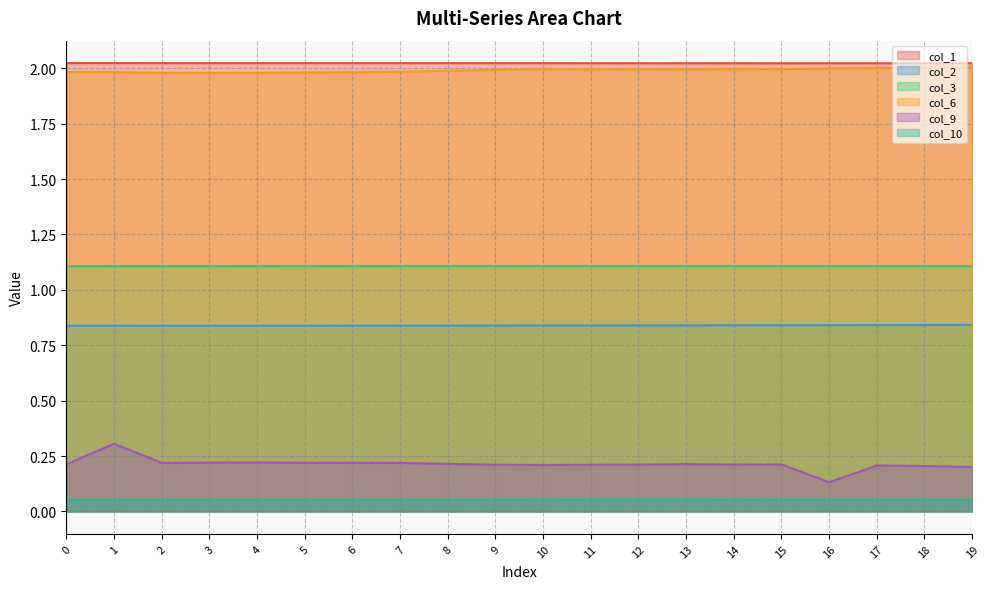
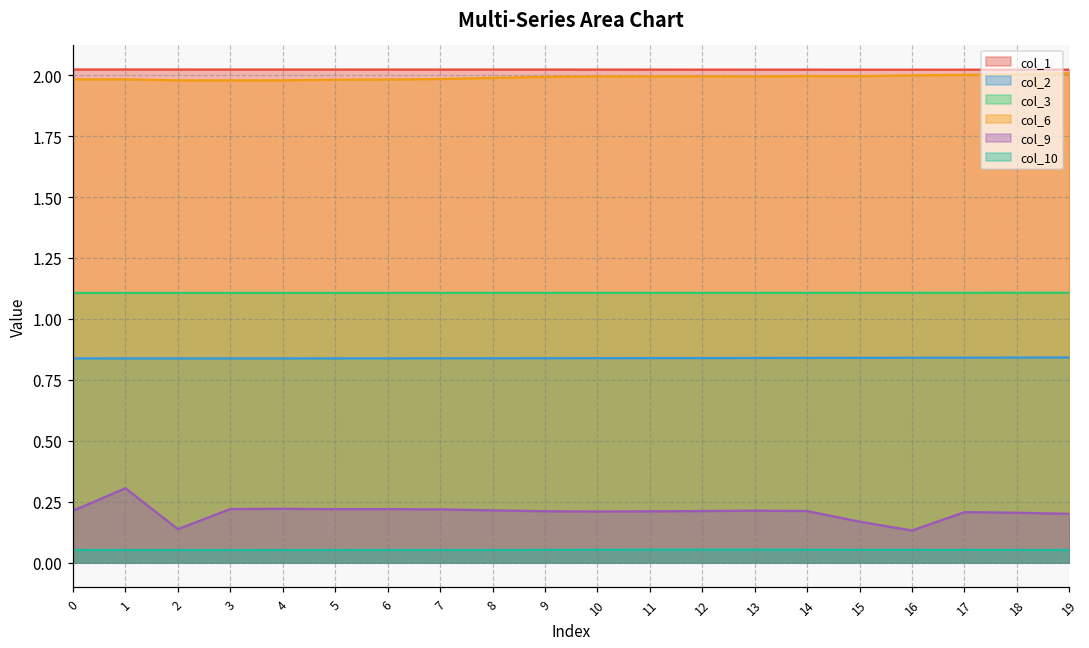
col_9, 2: 0.22 -> 0.14
col_9, 15: 0.21 -> 0.17
